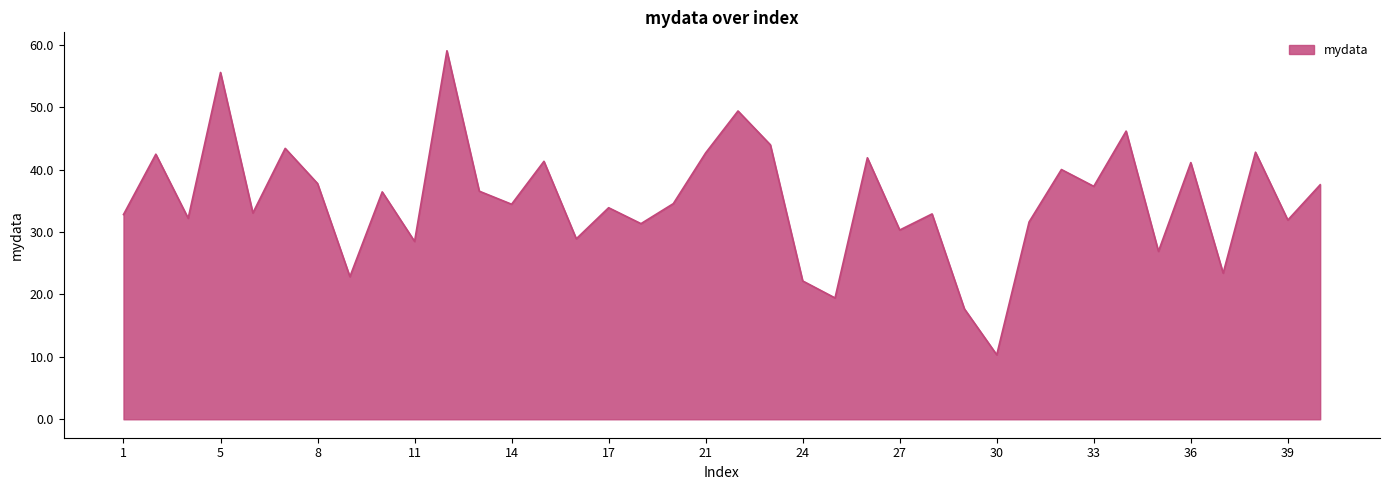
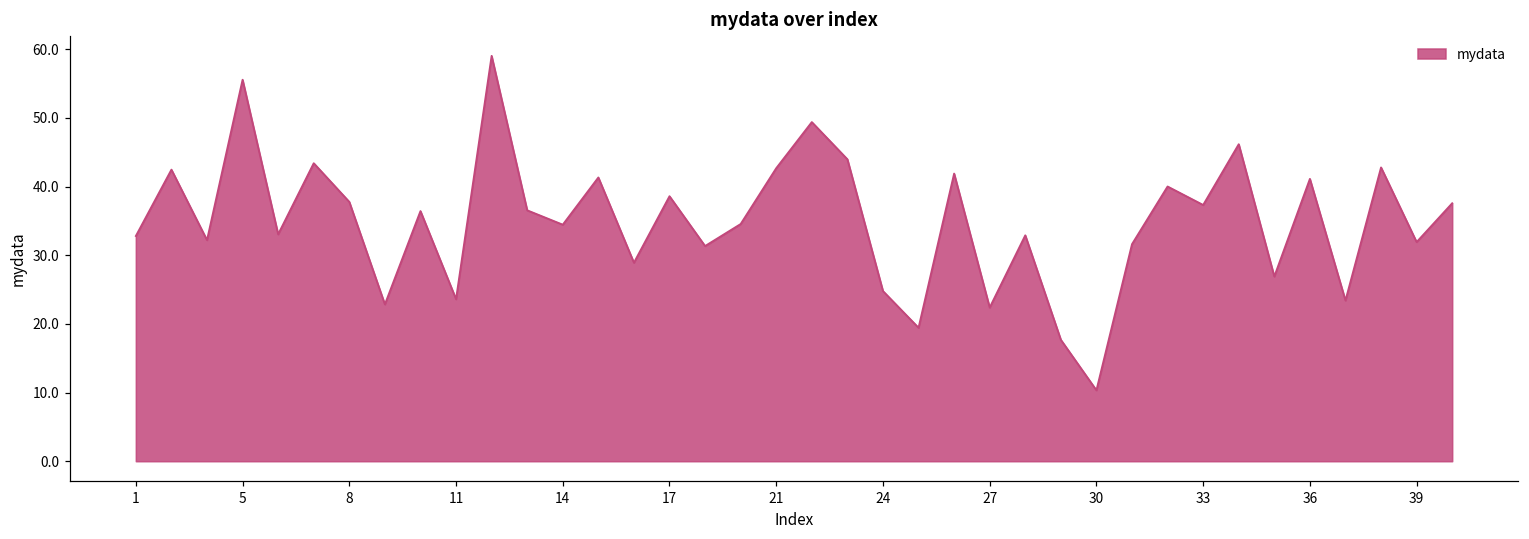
11: 28 -> 24
17: 34 -> 39
24: 22 -> 25
27: 30 -> 22
